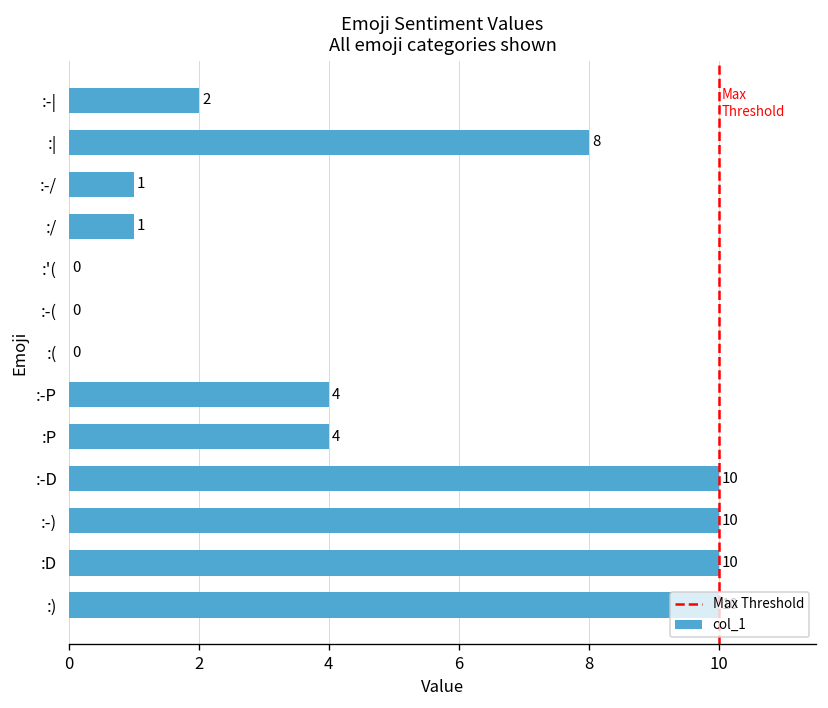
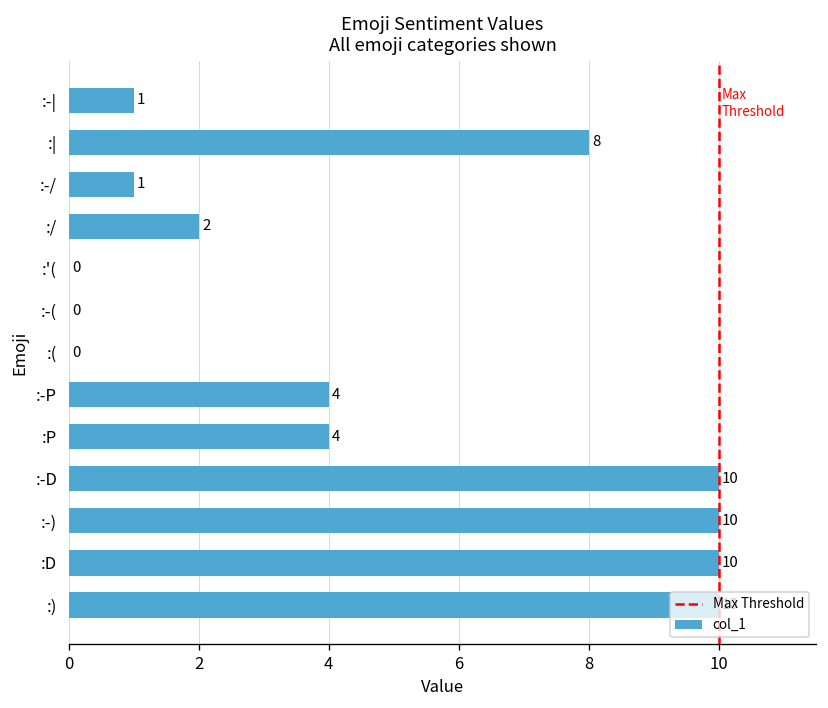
:-|: 2 -> 1
:/: 1 -> 2
